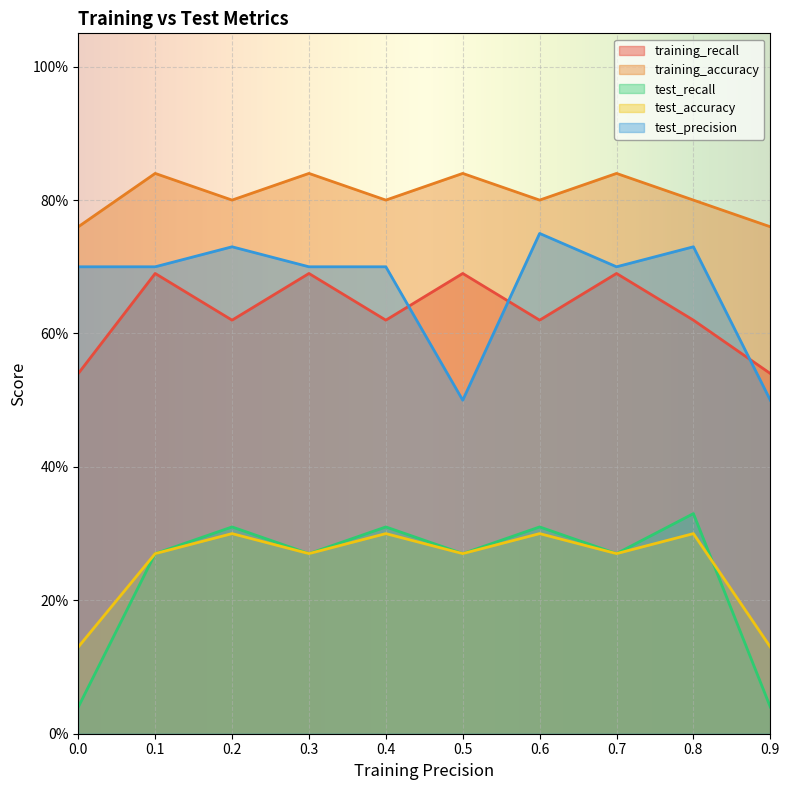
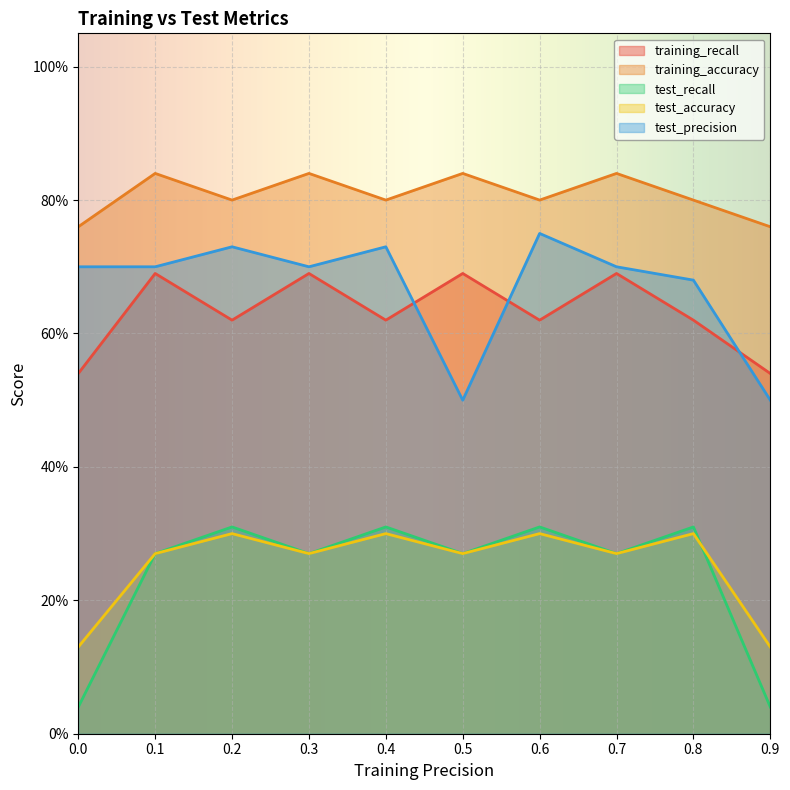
test_precision, 0.4: 70% -> 73%
test_recall, 0.8: 33% -> 31%
test_precision, 0.8: 73% -> 68%
